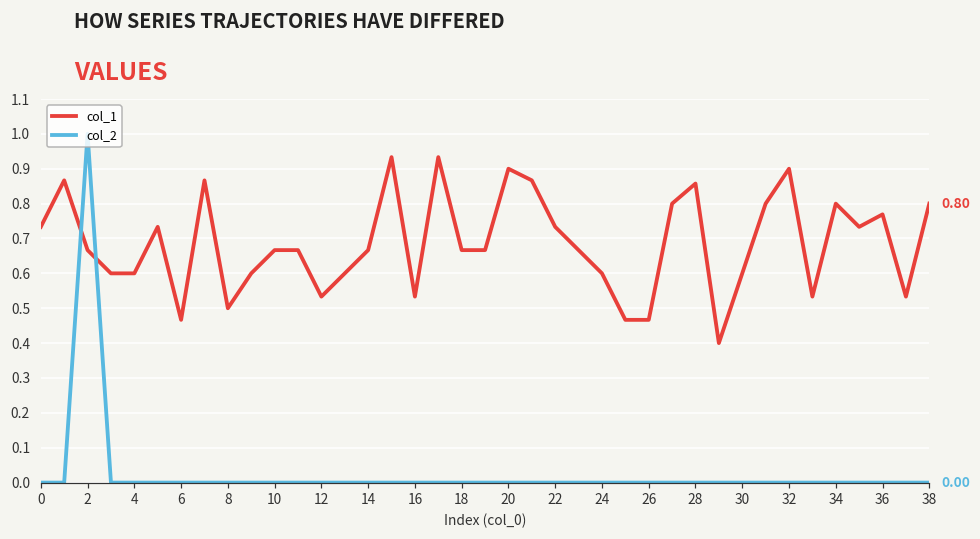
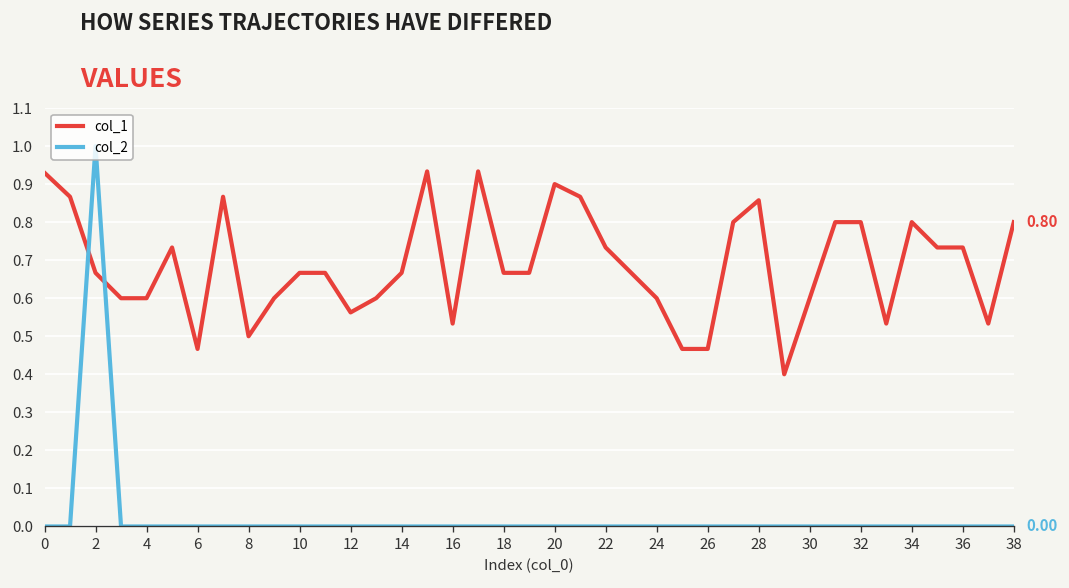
col_1, 0: 0.73 -> 0.93
col_1, 12: 0.53 -> 0.56
col_1, 32: 0.9 -> 0.8
col_1, 36: 0.77 -> 0.73
